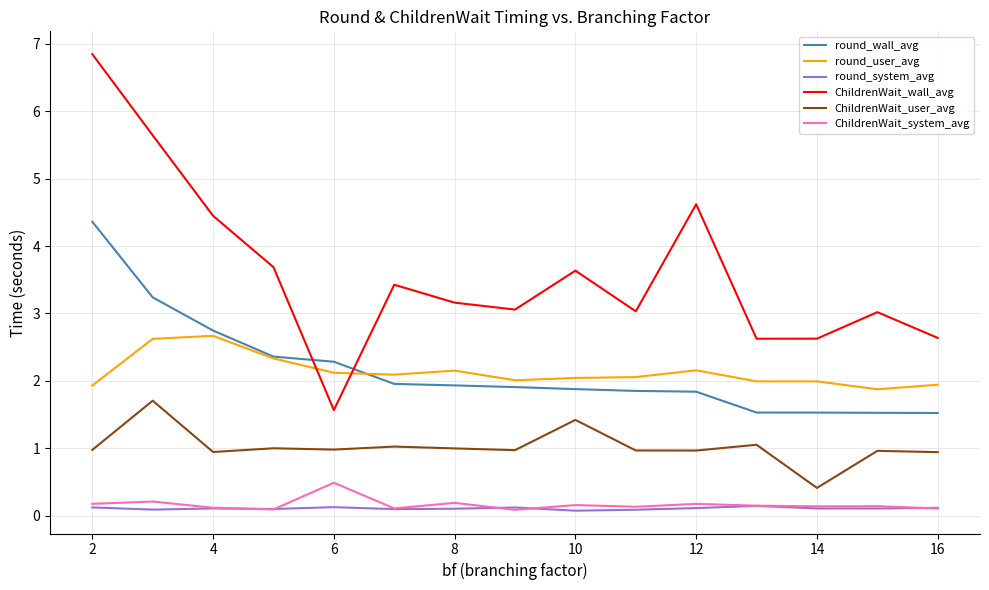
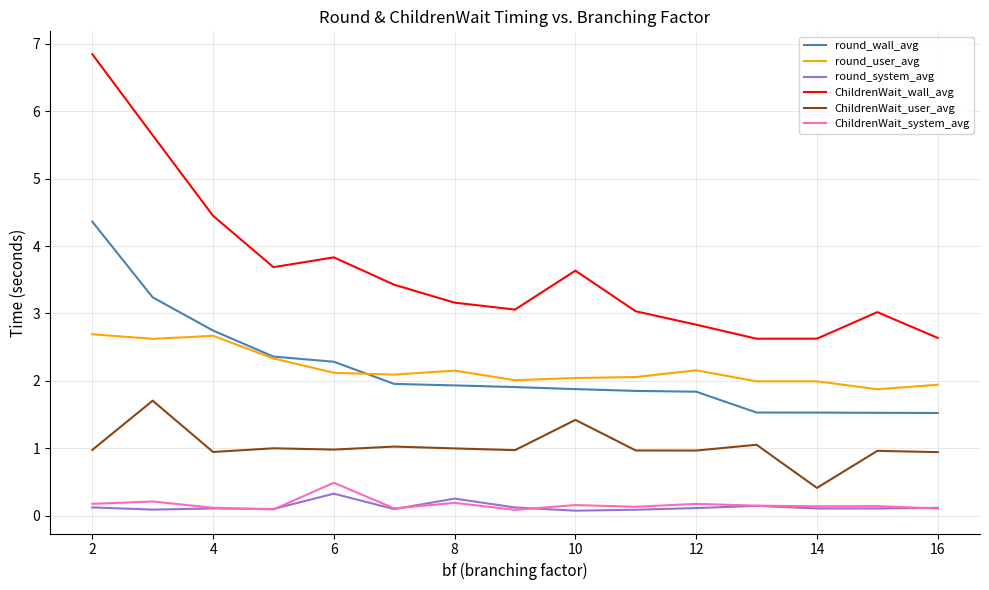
round_user_avg, 2: 1.9 -> 2.7
round_system_avg, 6: 0.1 -> 0.3
ChildrenWait_wall_avg, 6: 1.6 -> 3.8
round_system_avg, 8: 0.1 -> 0.3
ChildrenWait_wall_avg, 12: 4.6 -> 2.8
